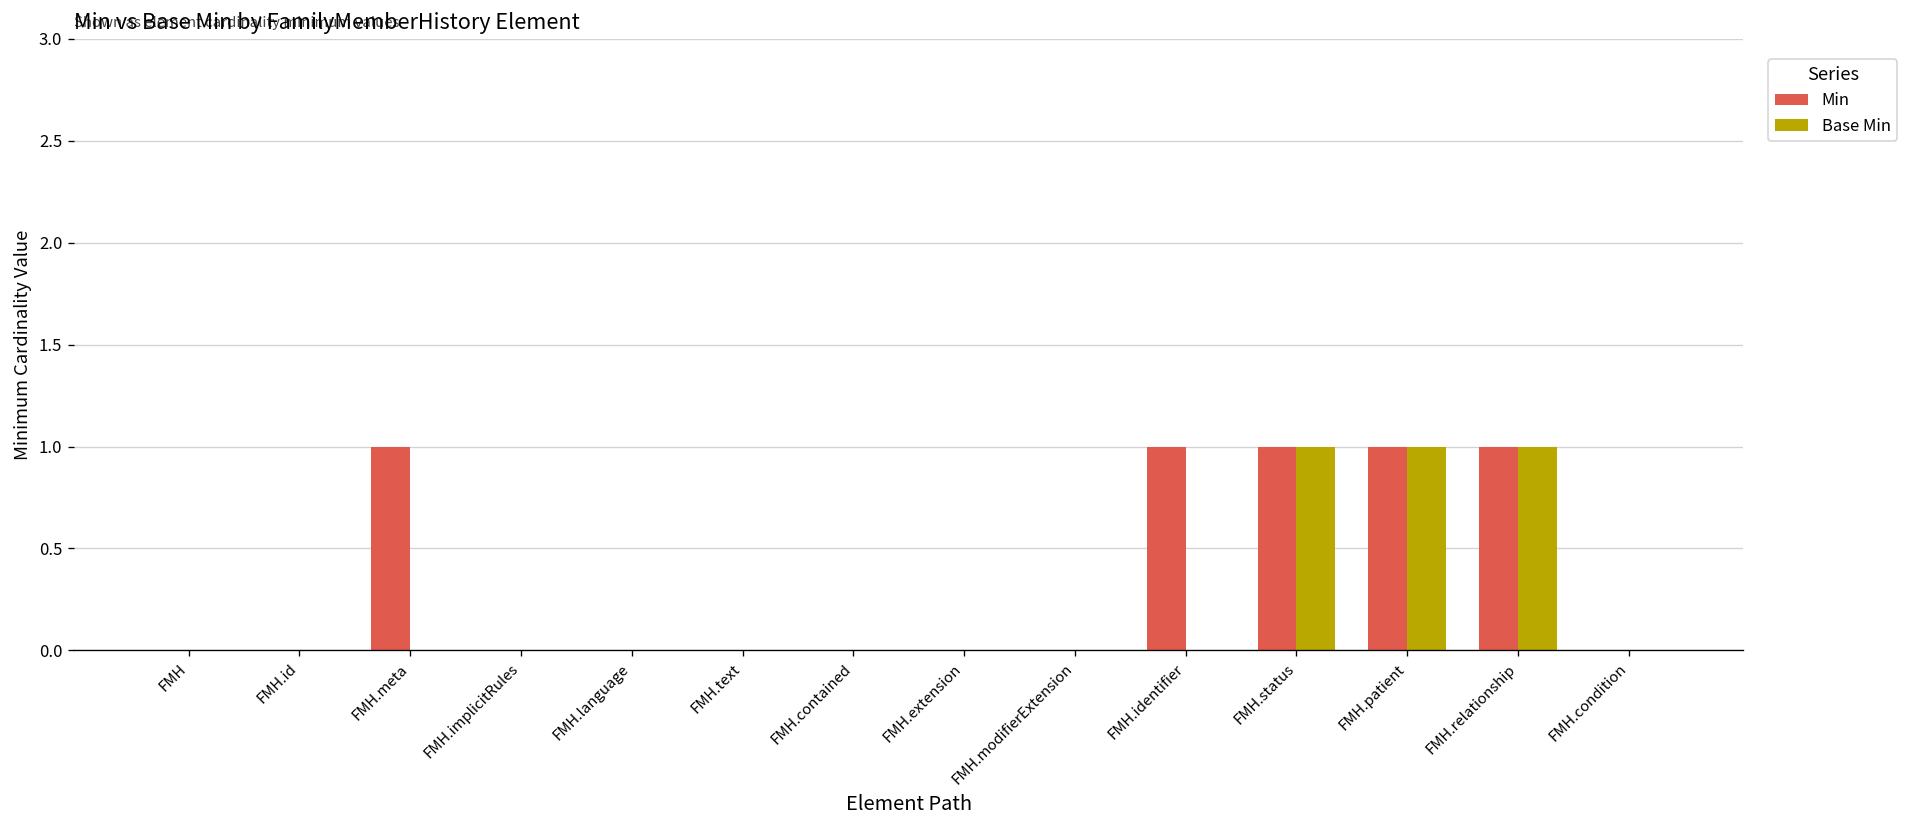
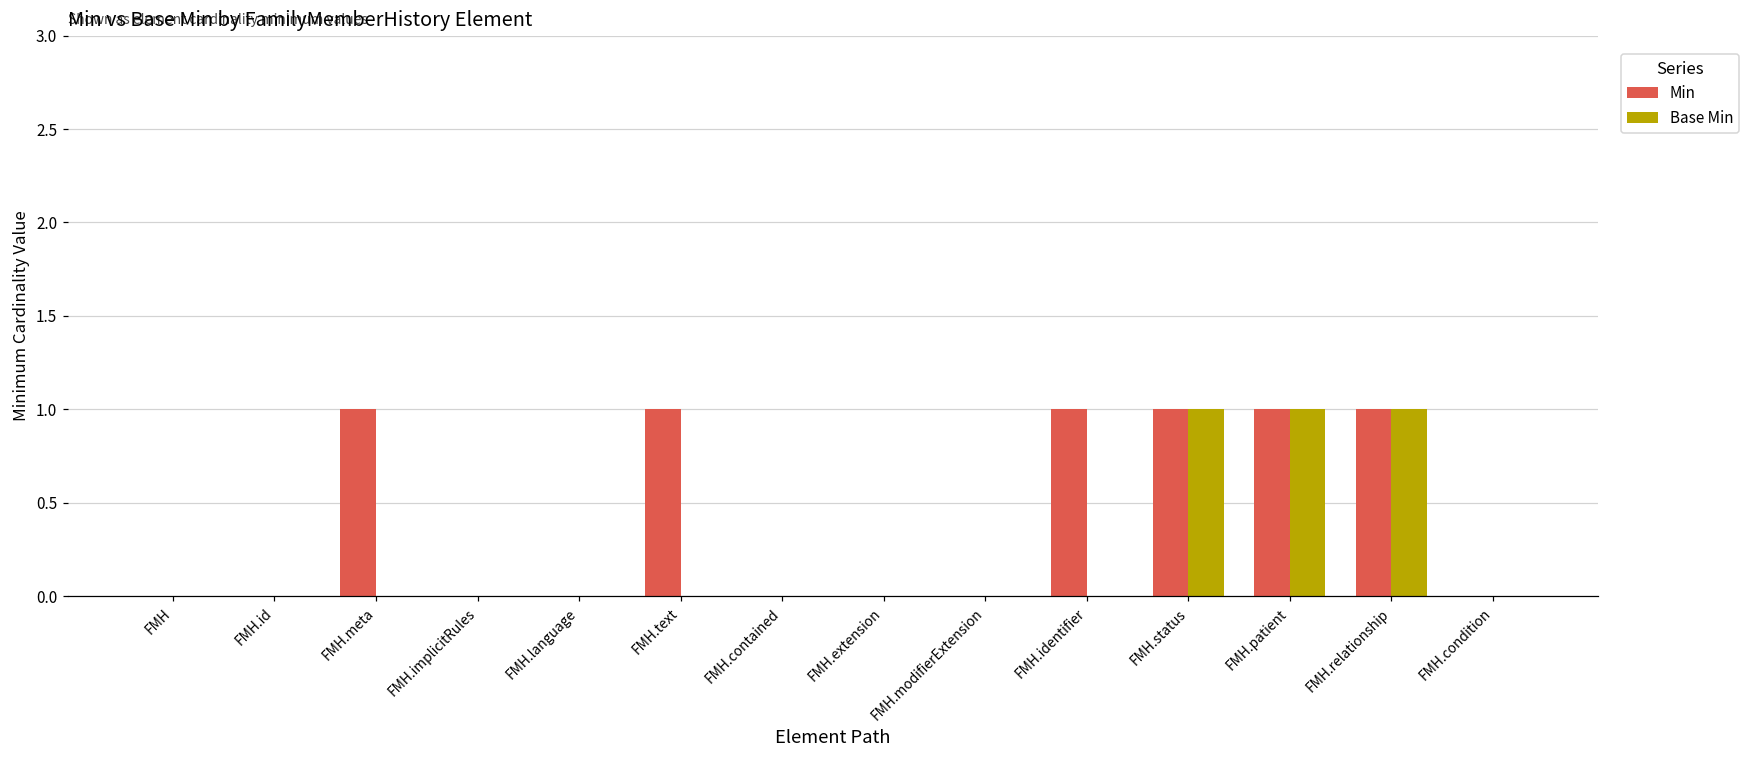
Min, FMH.text: 0 -> 1
